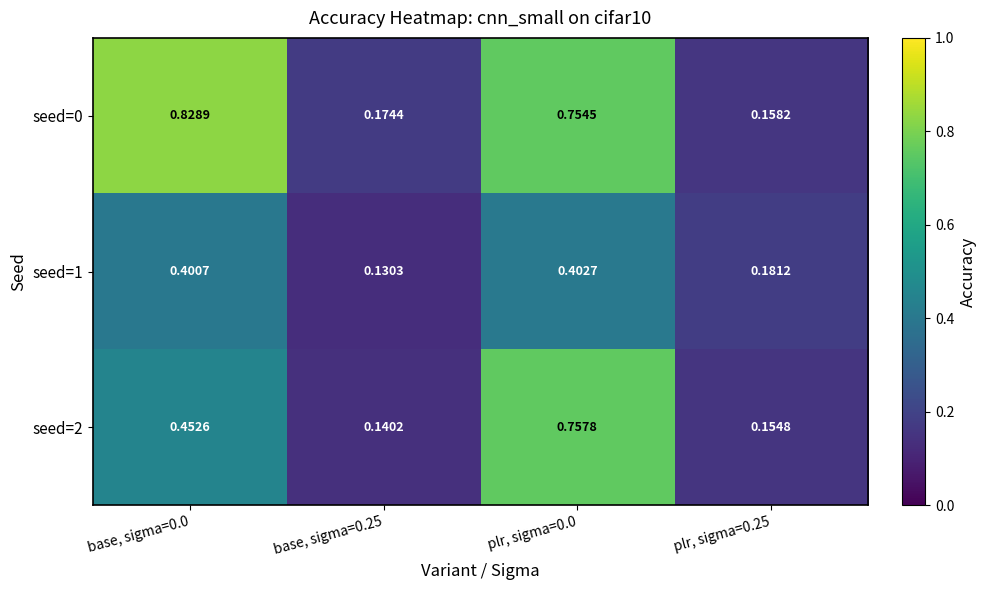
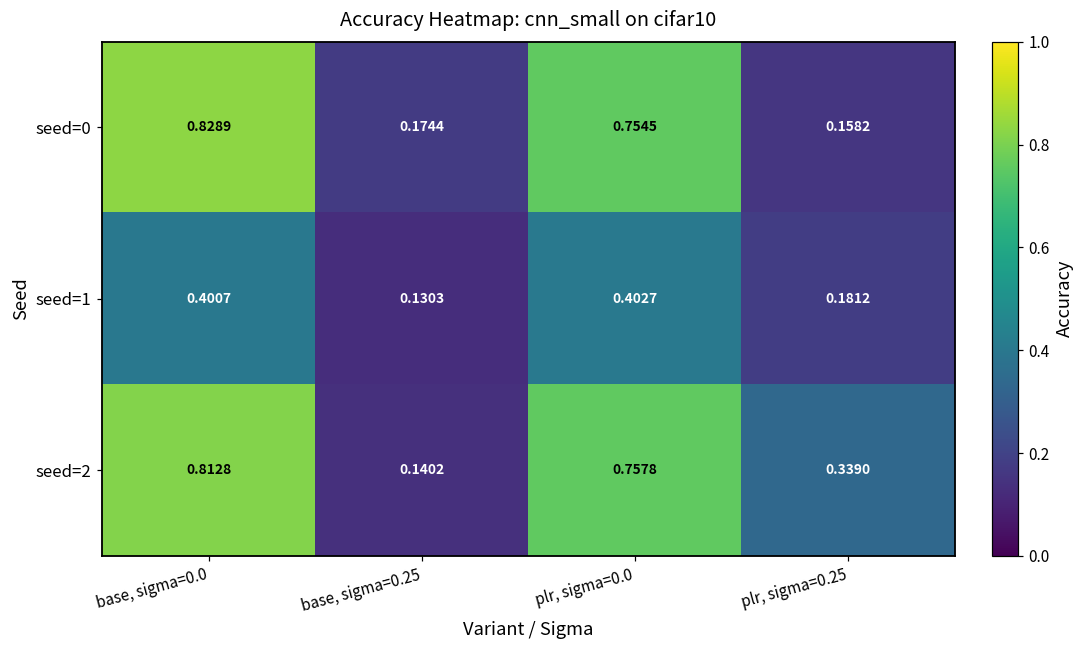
seed=2, base, sigma=0.0: 0.4526 -> 0.8128
seed=2, plr, sigma=0.25: 0.1548 -> 0.3390
